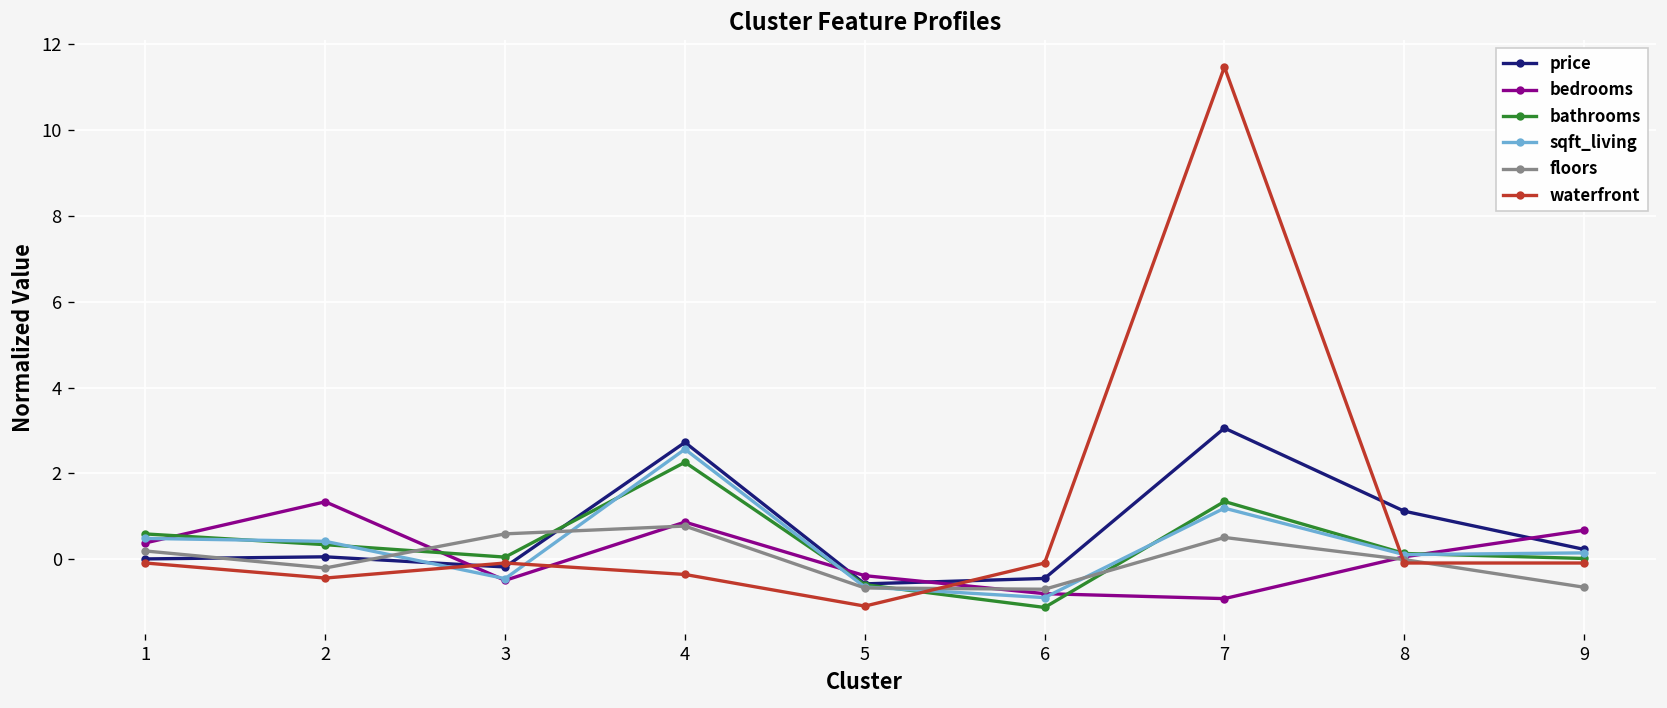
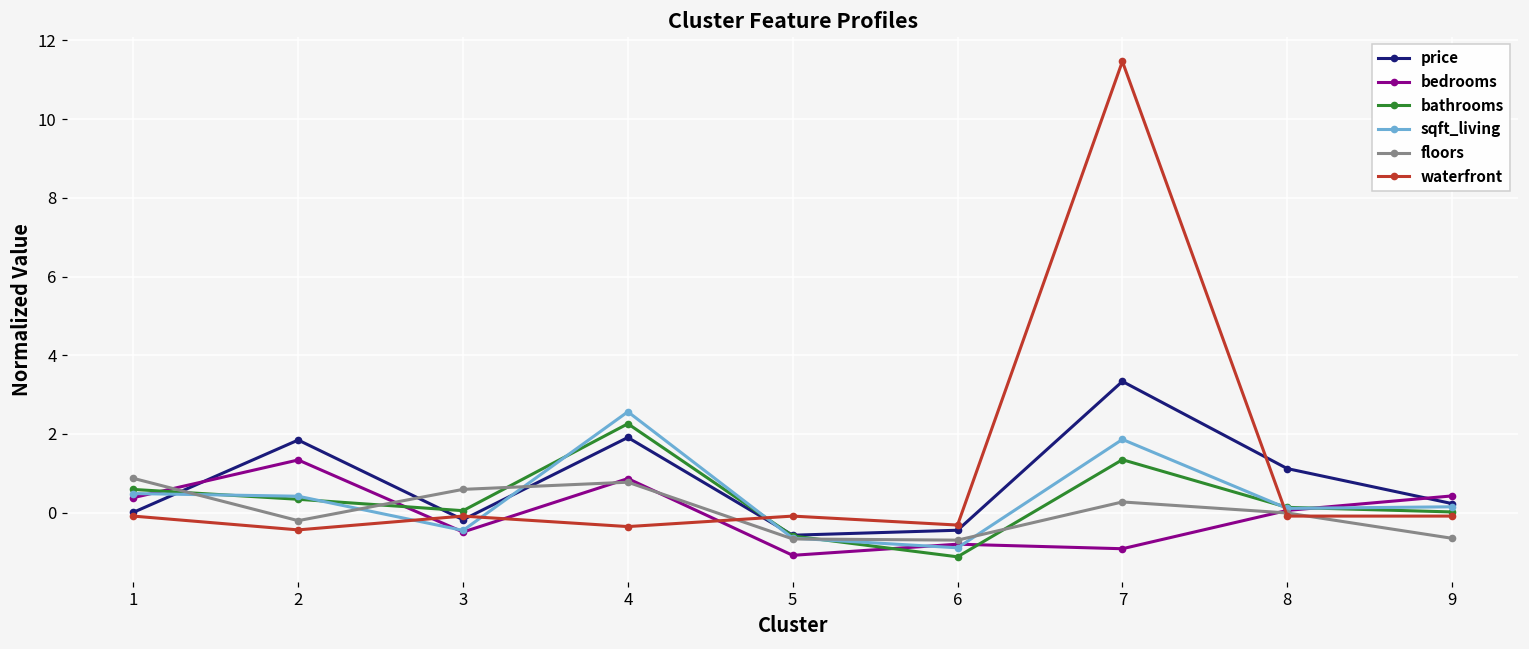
floors, 1: 0.2 -> 0.9
price, 2: 0.1 -> 1.8
price, 4: 2.7 -> 1.9
bedrooms, 5: -0.4 -> -1.1
waterfront, 5: -1.1 -> -0.1
waterfront, 6: -0.1 -> -0.3
price, 7: 3.1 -> 3.3
sqft_living, 7: 1.2 -> 1.9
floors, 7: 0.5 -> 0.3
bedrooms, 9: 0.7 -> 0.4
